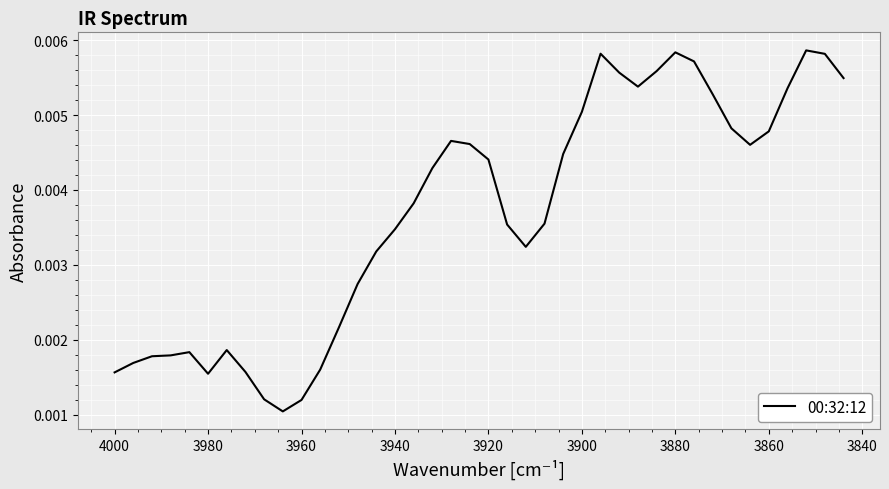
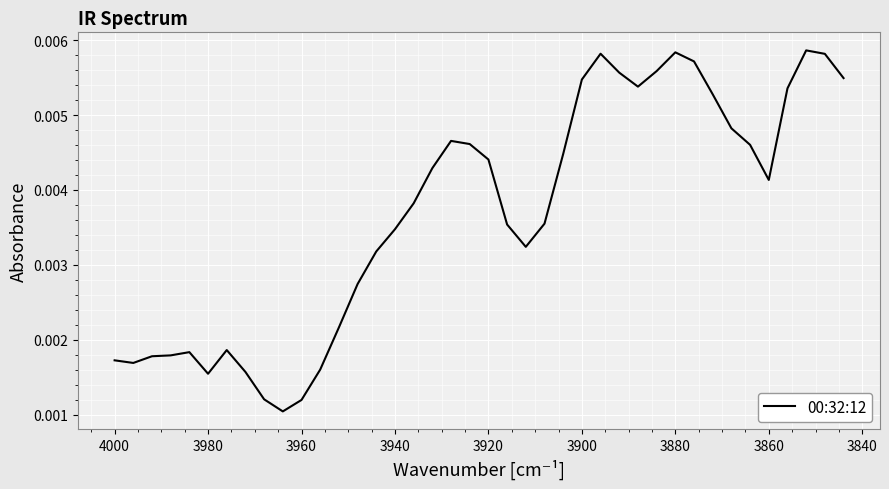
4000: 0.0016 -> 0.0017
3900: 0.0050 -> 0.0055
3860: 0.0048 -> 0.0041
